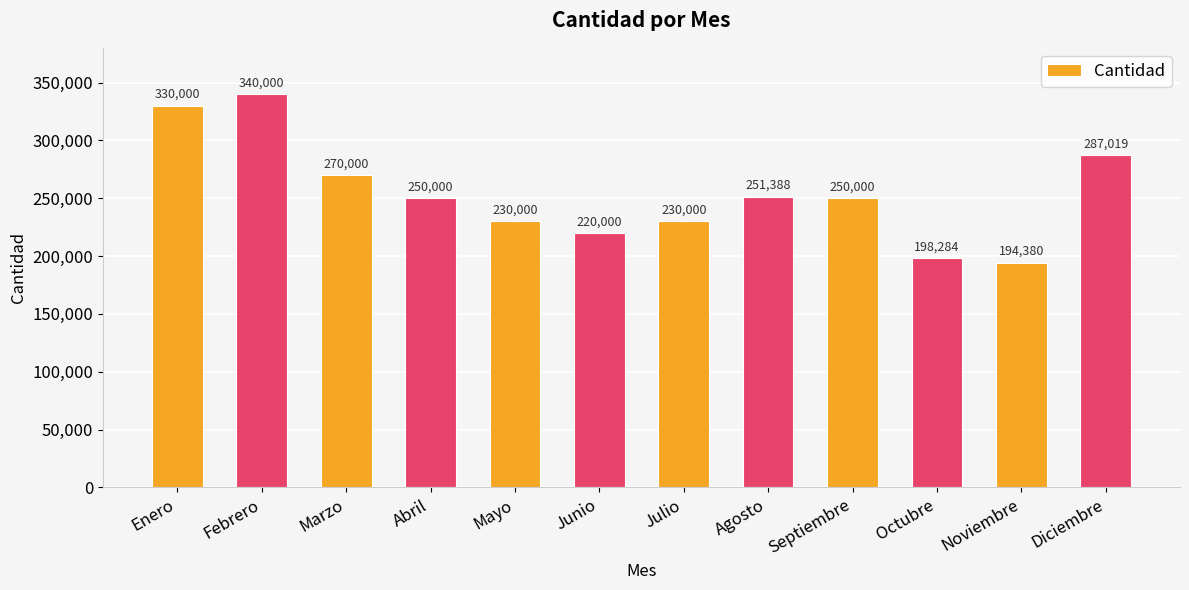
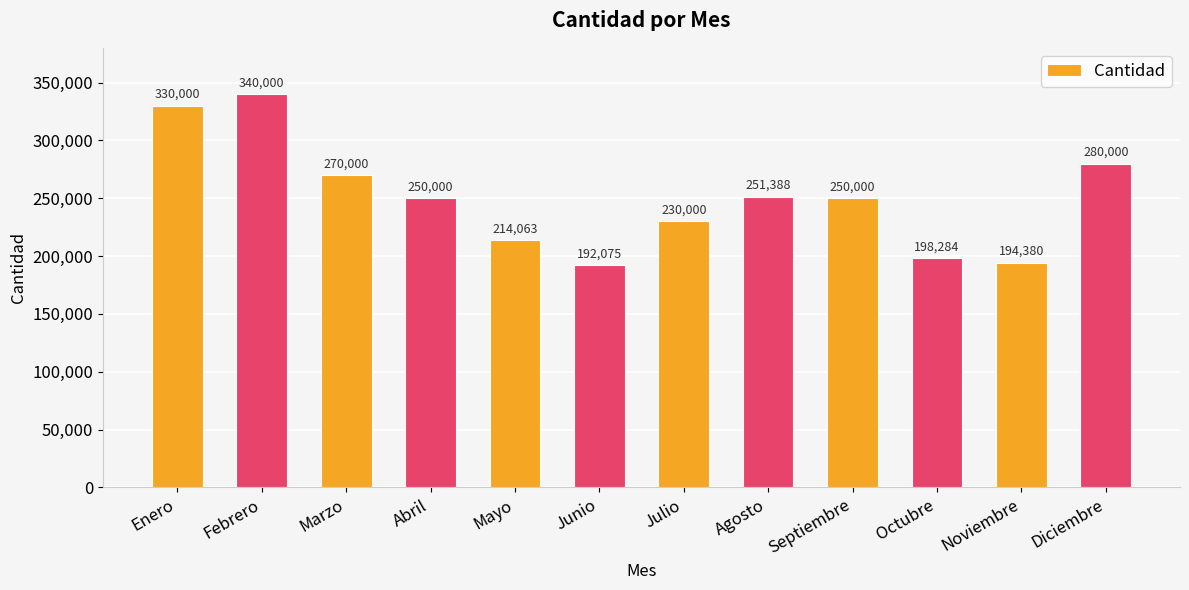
Mayo: 230,000 -> 214,063
Junio: 220,000 -> 192,075
Diciembre: 287,019 -> 280,000
